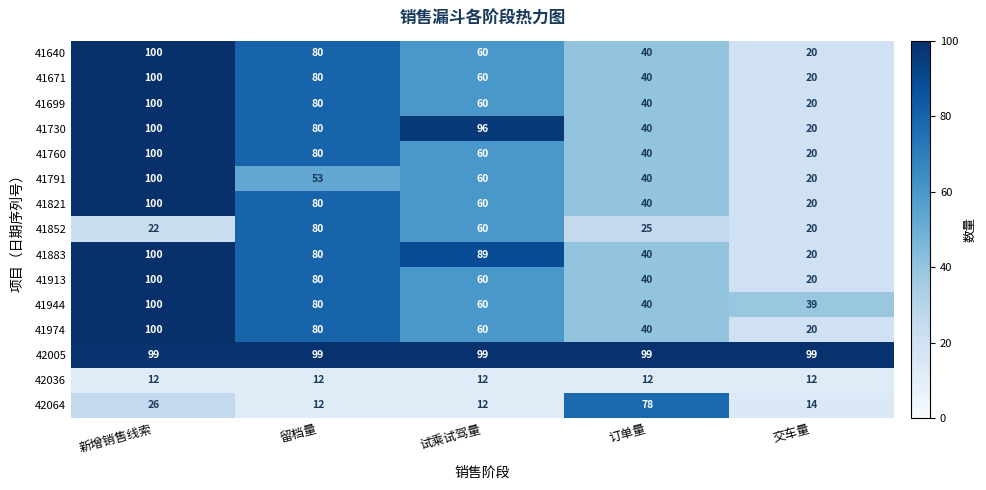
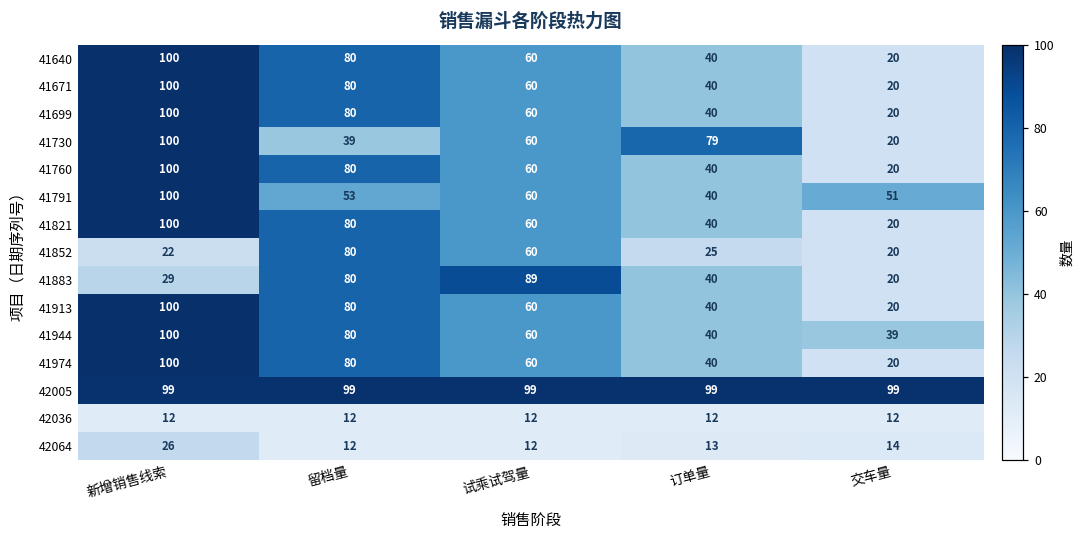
41730, 留档量: 80 -> 39
41730, 试乘试驾量: 96 -> 60
41730, 订单量: 40 -> 79
41791, 交车量: 20 -> 51
41883, 新增销售线索: 100 -> 29
42064, 订单量: 78 -> 13
